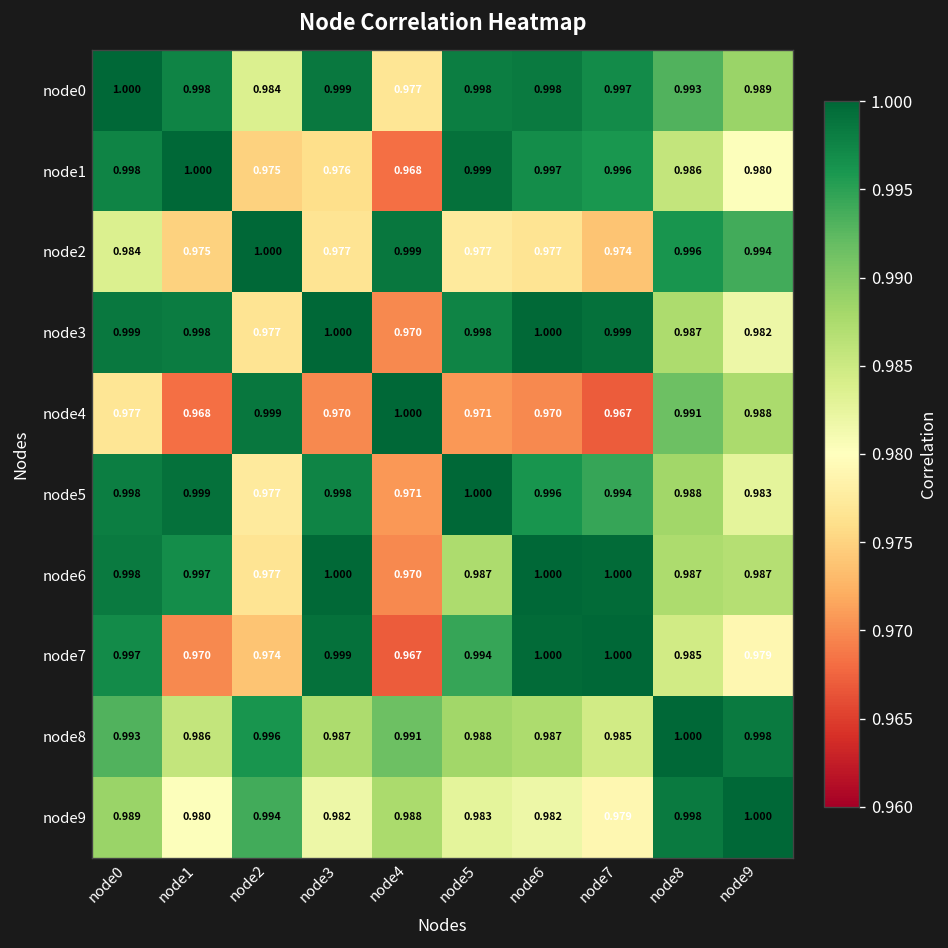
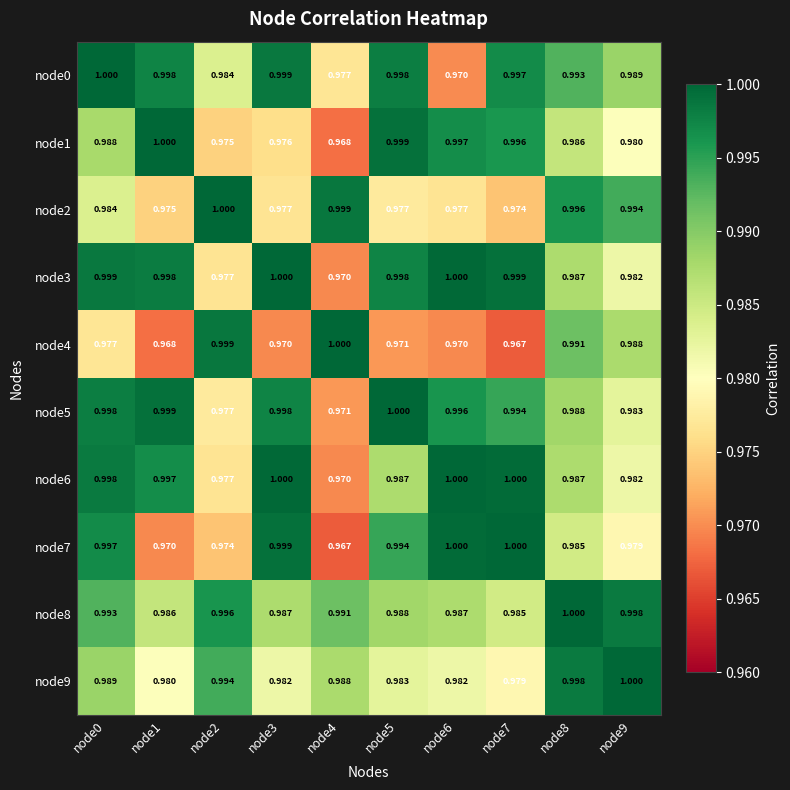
node0, node6: 0.998 -> 0.970
node1, node0: 0.998 -> 0.988
node6, node9: 0.987 -> 0.982
